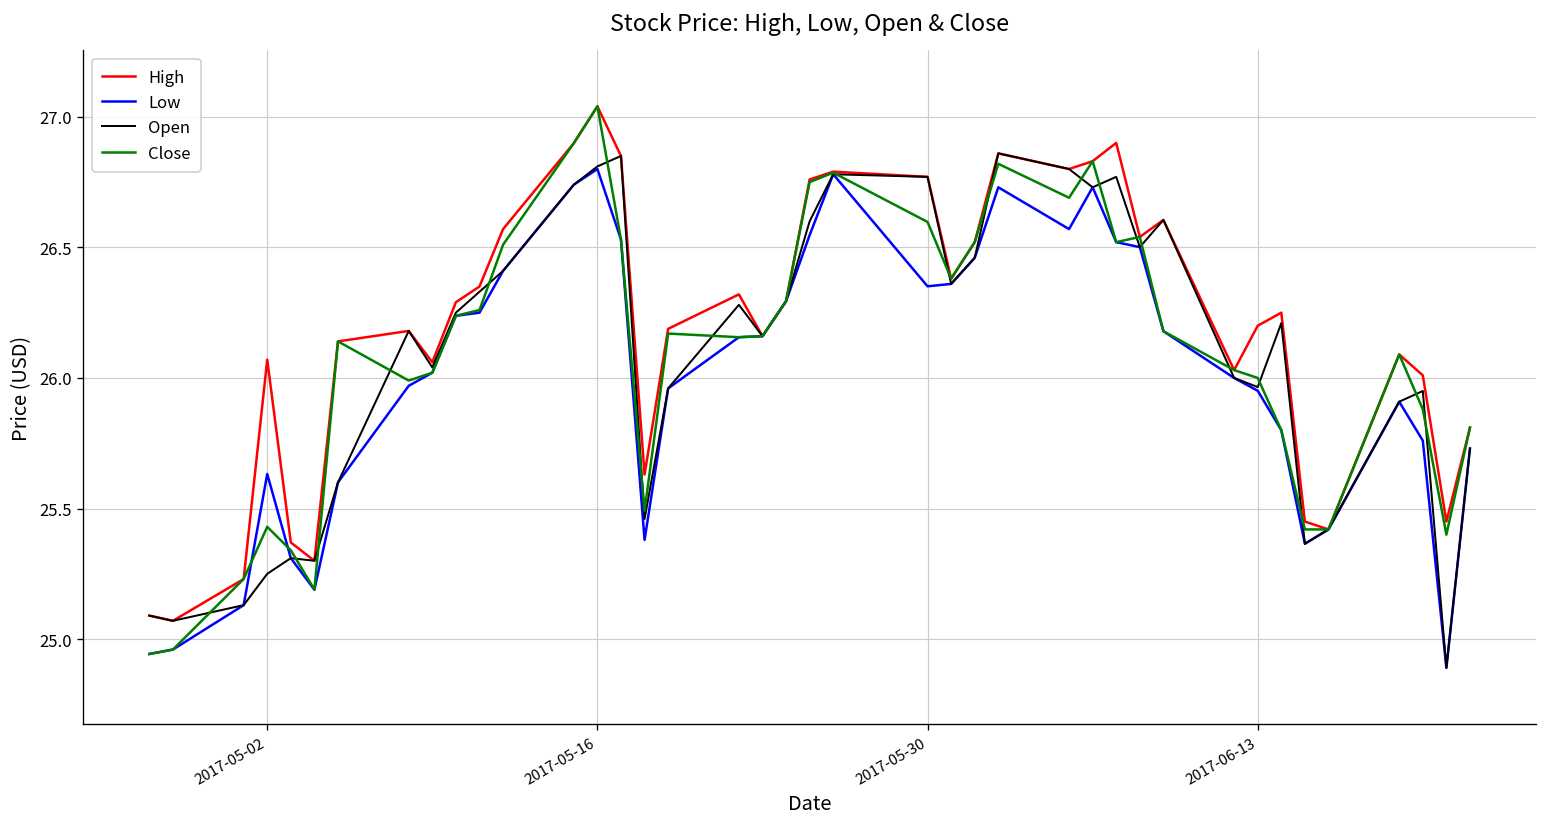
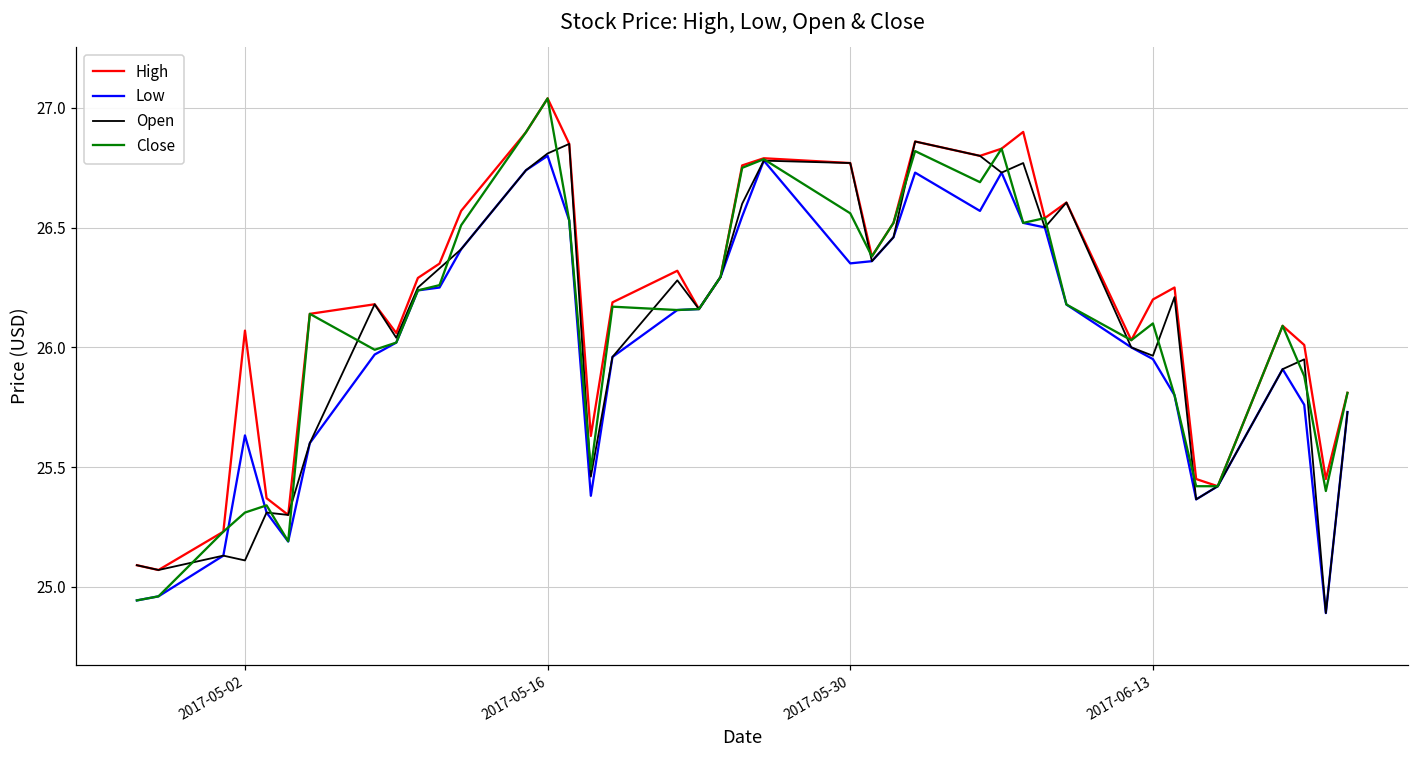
Open, 2017-05-02: 25.25 -> 25.11
Close, 2017-05-02: 25.43 -> 25.31
Close, 2017-05-30: 26.60 -> 26.56
Close, 2017-06-13: 26.0 -> 26.1
